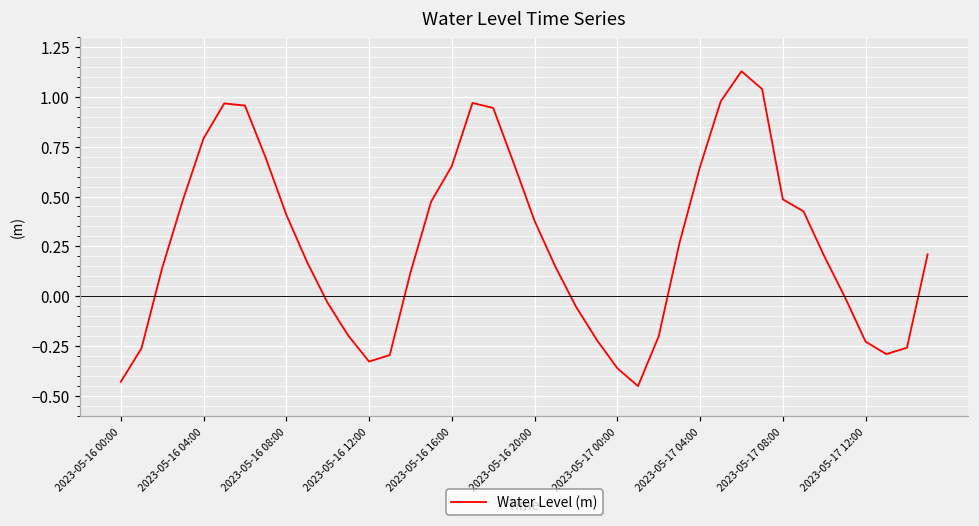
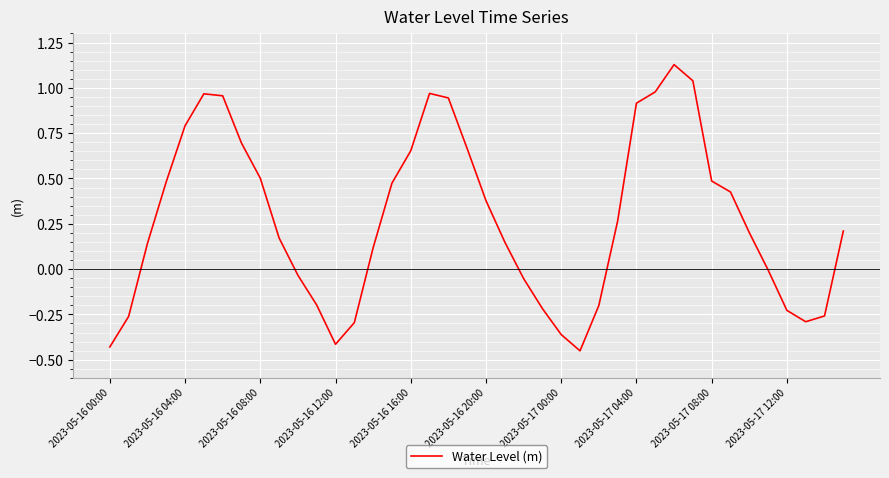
2023-05-16 08:00: 0.41 -> 0.50
2023-05-16 12:00: -0.33 -> -0.41
2023-05-17 04:00: 0.65 -> 0.92
